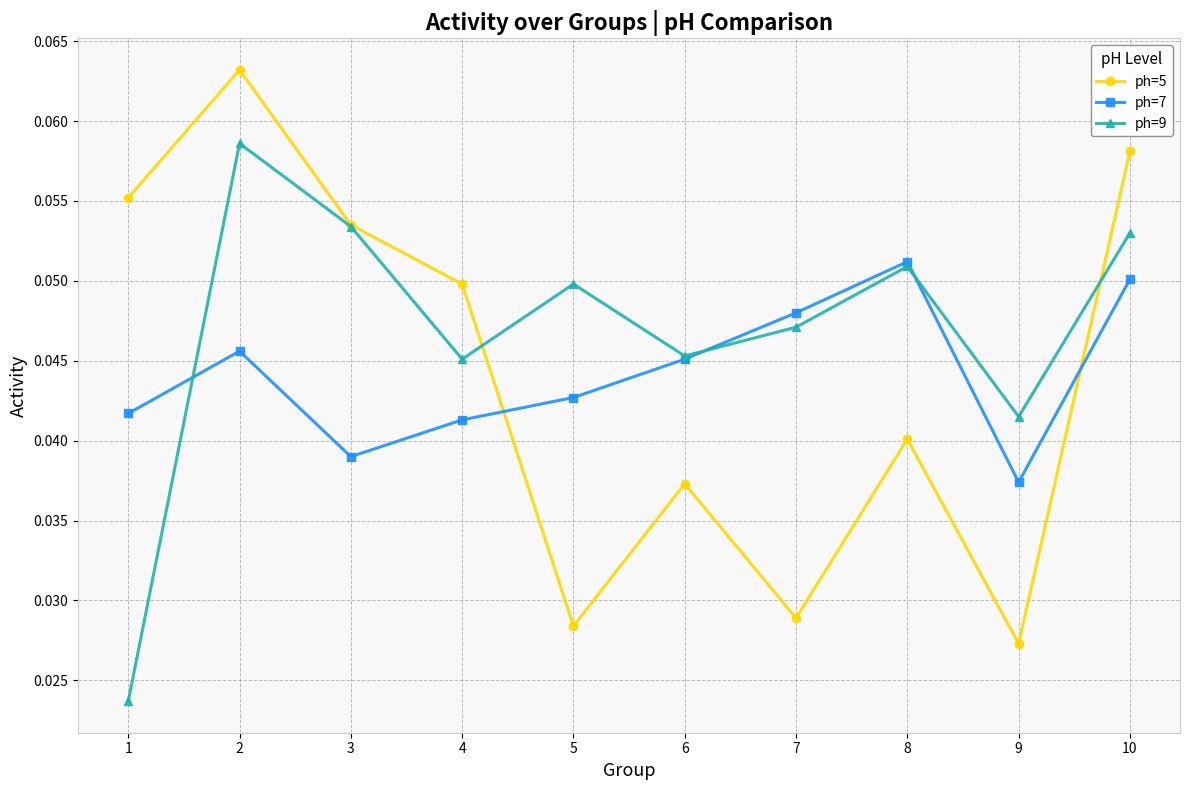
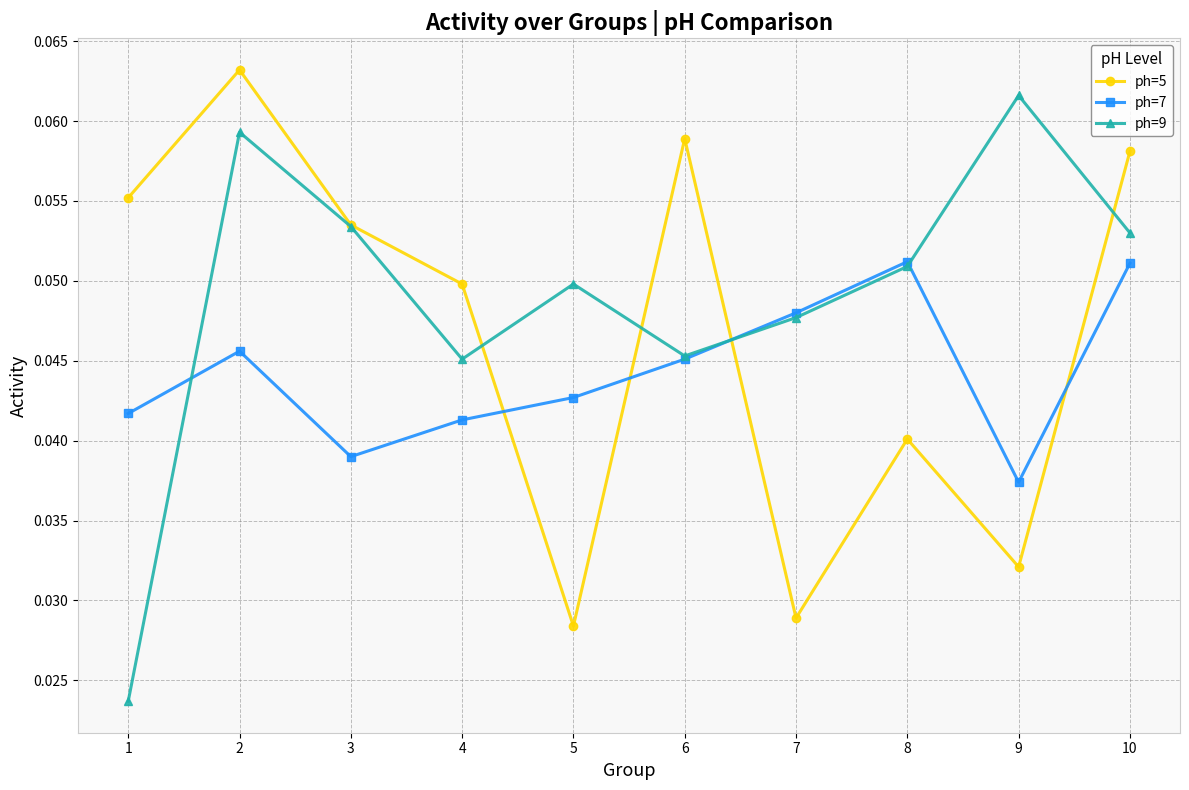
ph=9, 2: 0.0586 -> 0.0593
ph=5, 6: 0.0373 -> 0.0589
ph=9, 7: 0.0471 -> 0.0477
ph=5, 9: 0.0273 -> 0.0321
ph=9, 9: 0.0415 -> 0.0616
ph=7, 10: 0.0501 -> 0.0511
